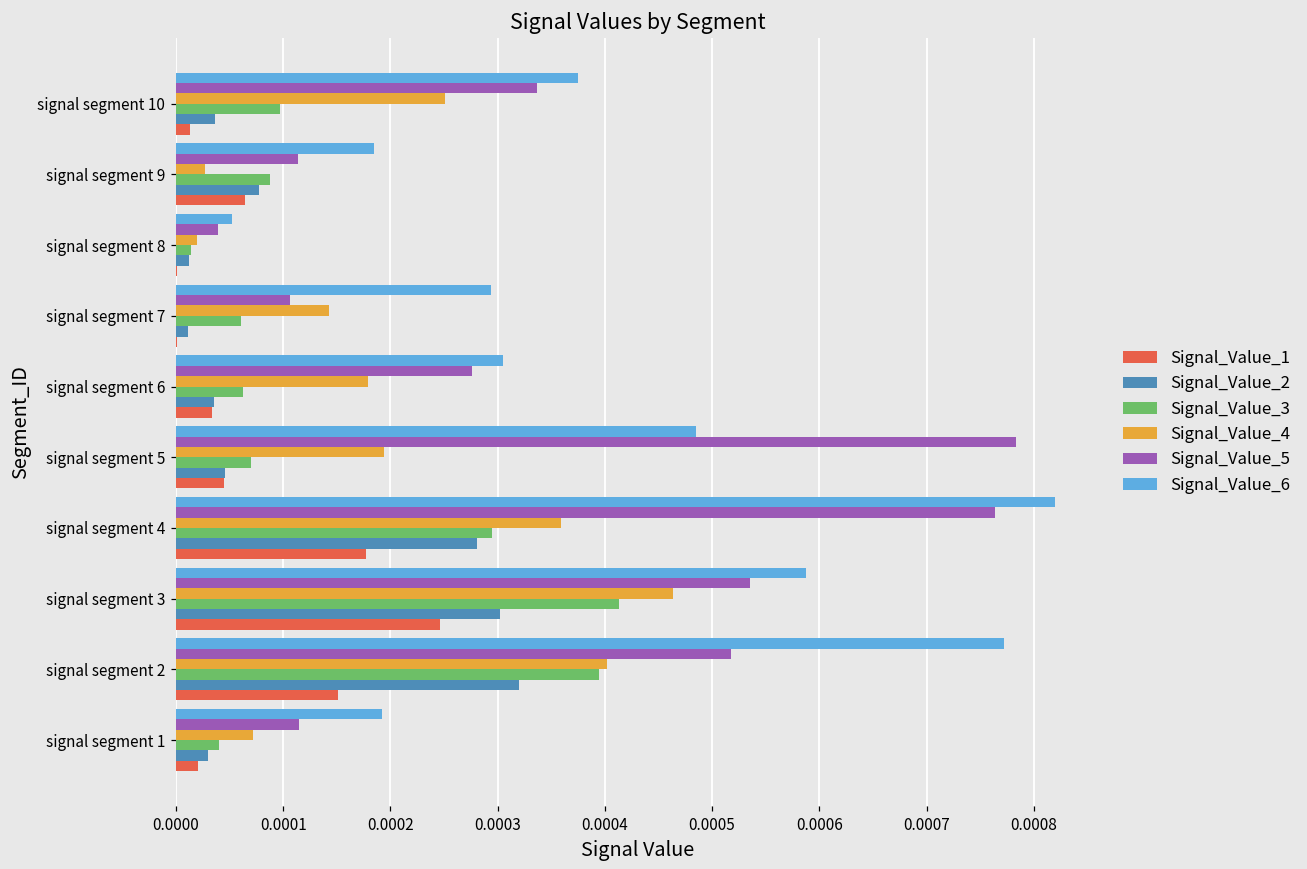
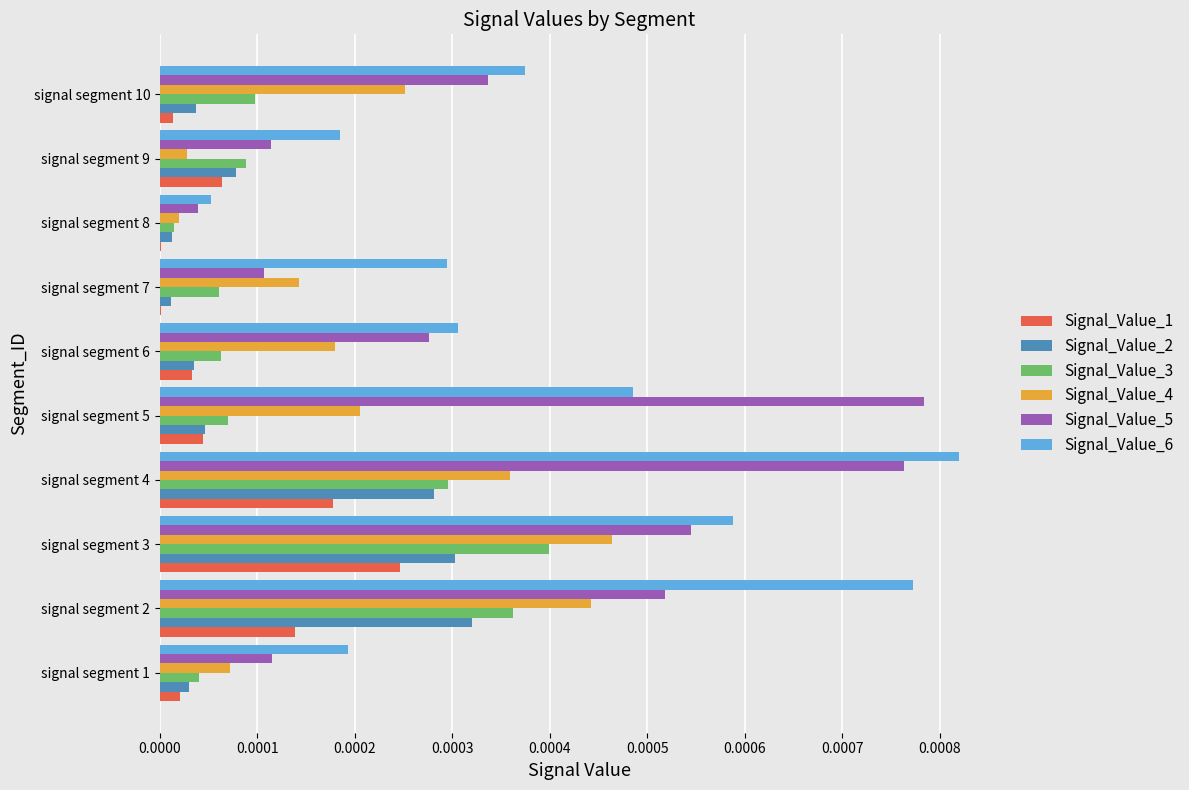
Signal_Value_4, signal segment 5: 0.00019 -> 0.00021
Signal_Value_5, signal segment 3: 0.00054 -> 0.00055
Signal_Value_3, signal segment 3: 0.00041 -> 0.00040
Signal_Value_4, signal segment 2: 0.00040 -> 0.00044
Signal_Value_3, signal segment 2: 0.00039 -> 0.00036
Signal_Value_1, signal segment 2: 0.00015 -> 0.00014
